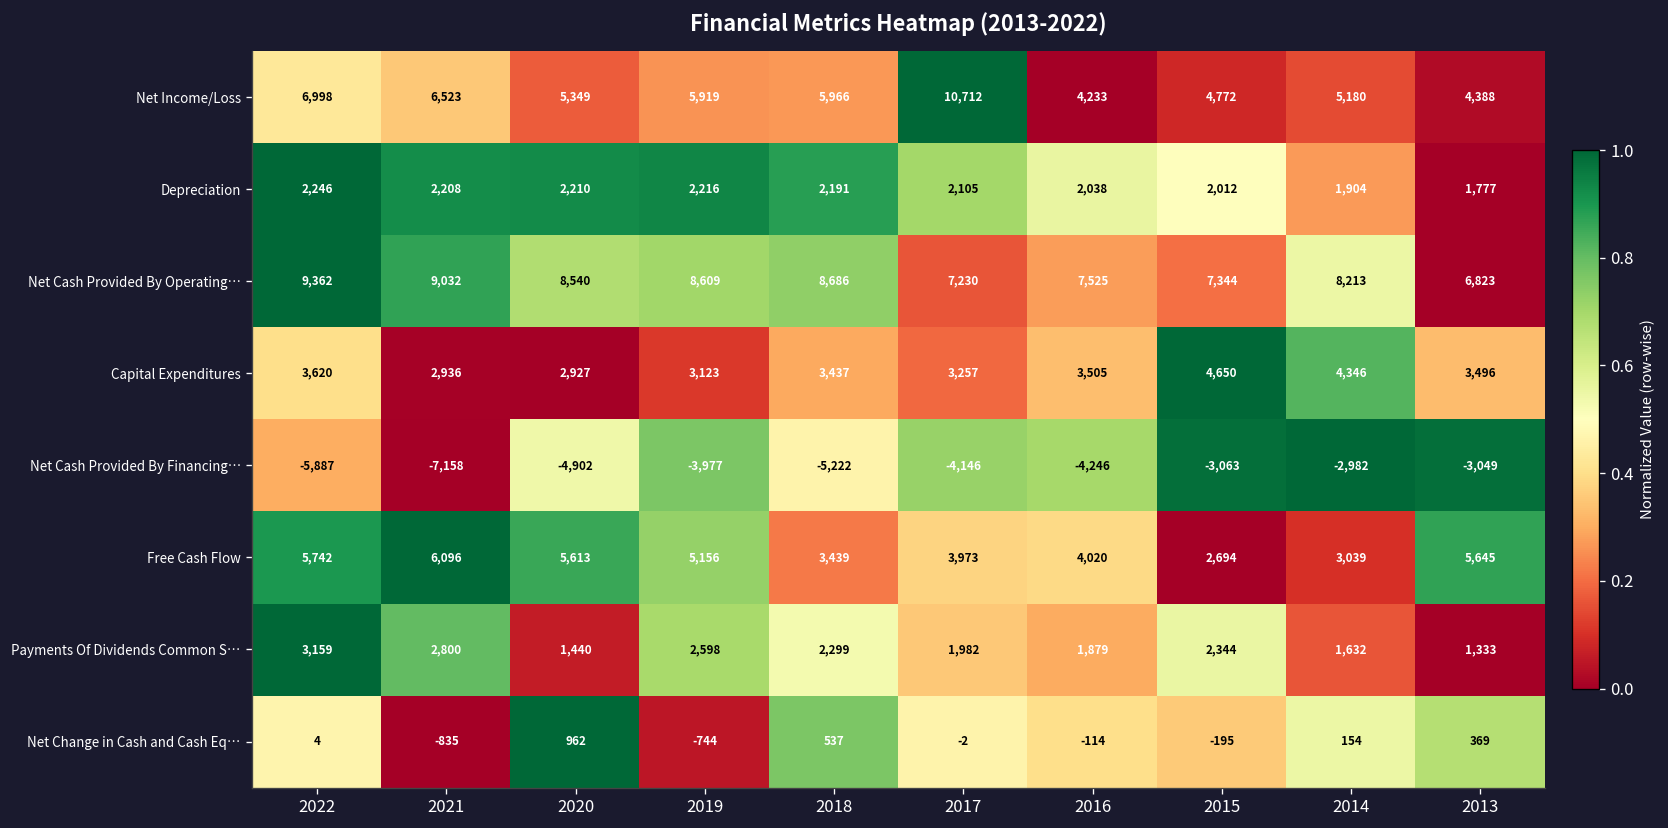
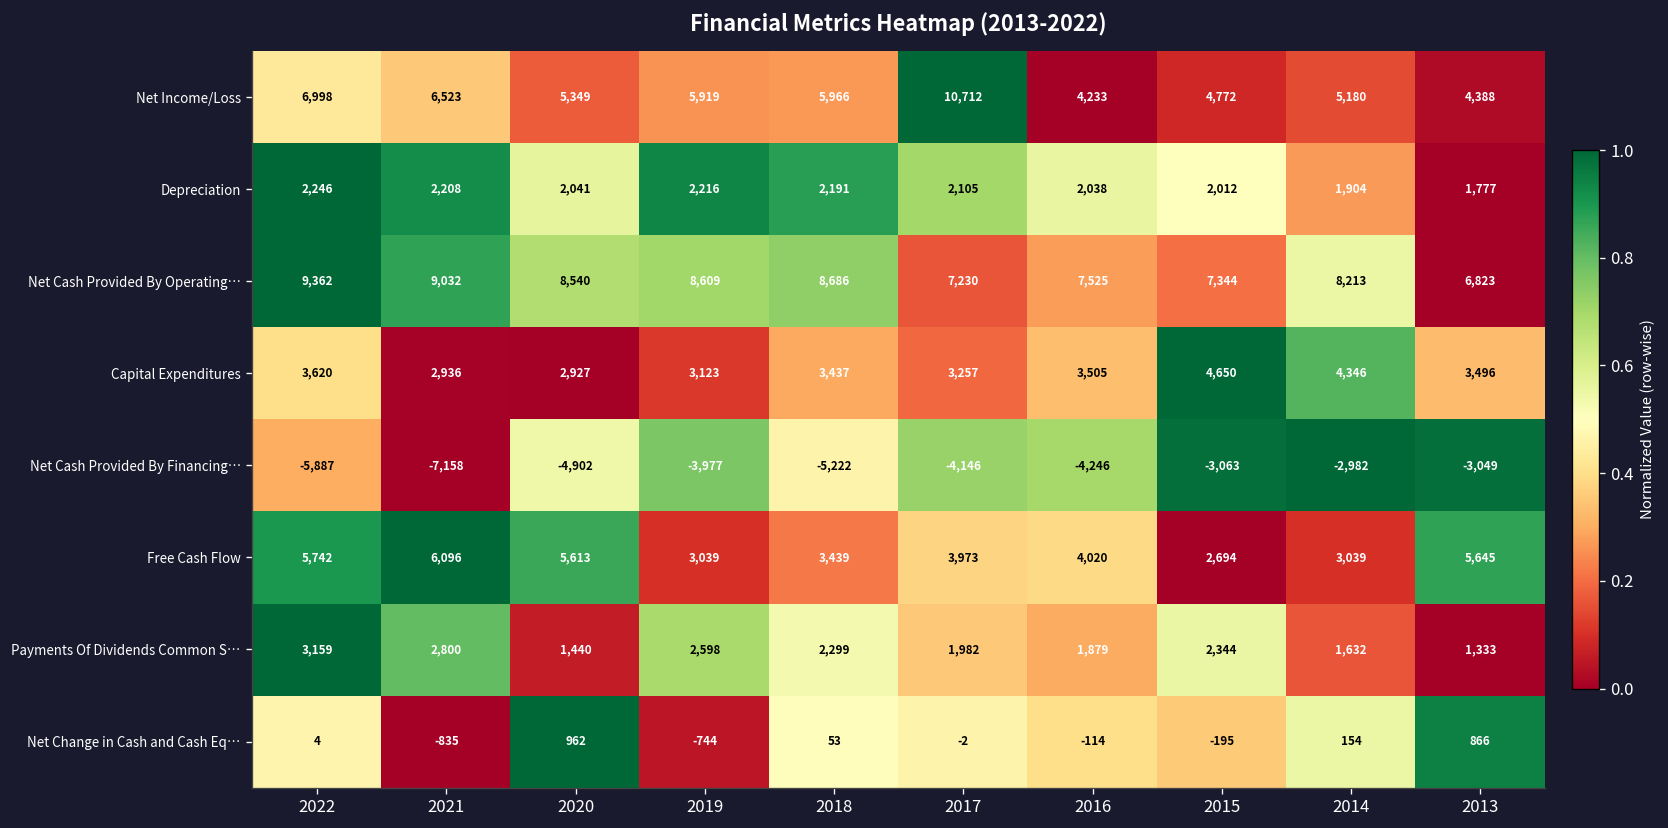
Depreciation, 2020: 2,210 -> 2,041
Free Cash Flow, 2019: 5,156 -> 3,039
Net Change in Cash and Cash Eq…, 2018: 537 -> 53
Net Change in Cash and Cash Eq…, 2013: 369 -> 866
